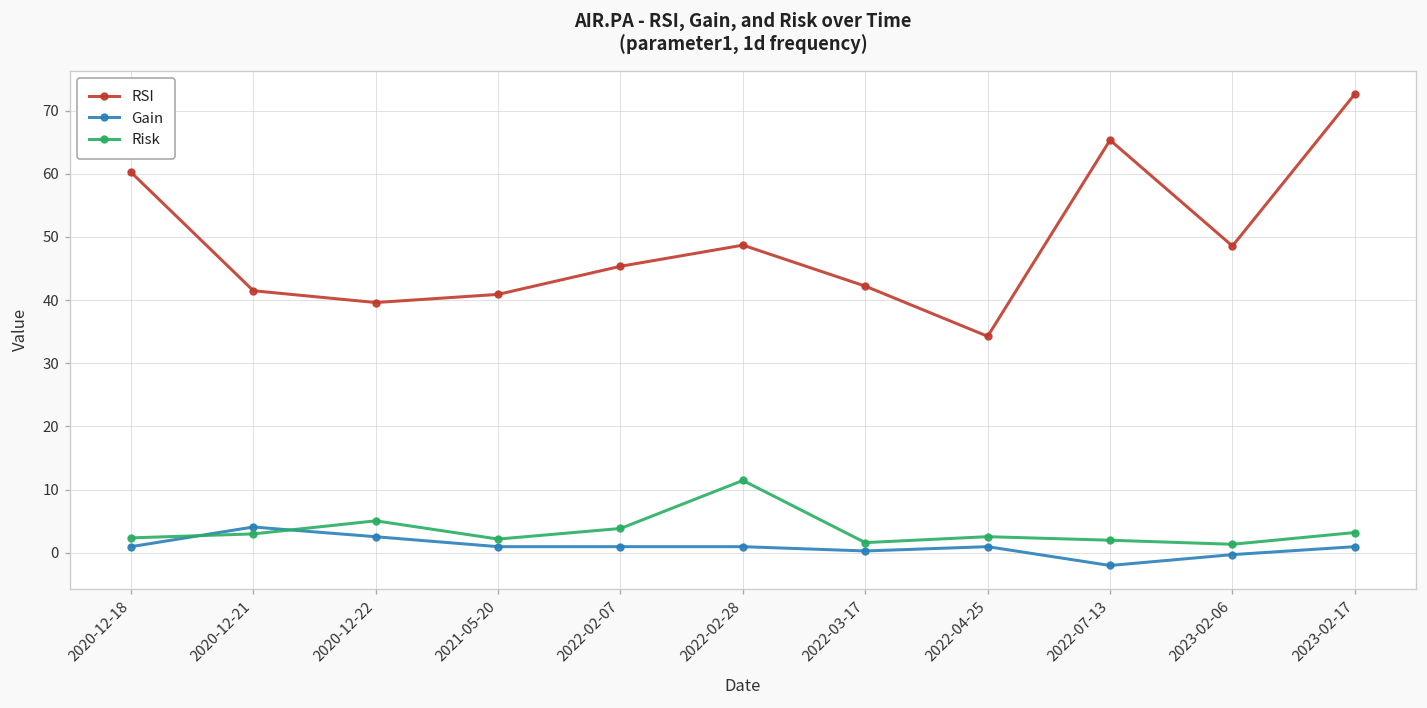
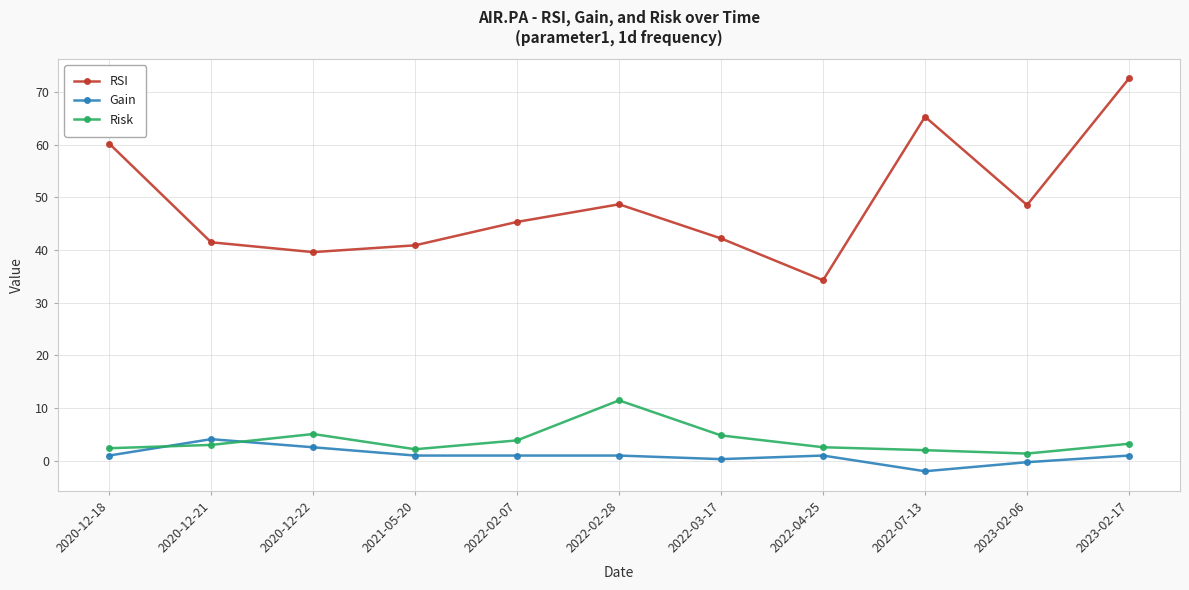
Risk, 2022-03-17: 2 -> 5
